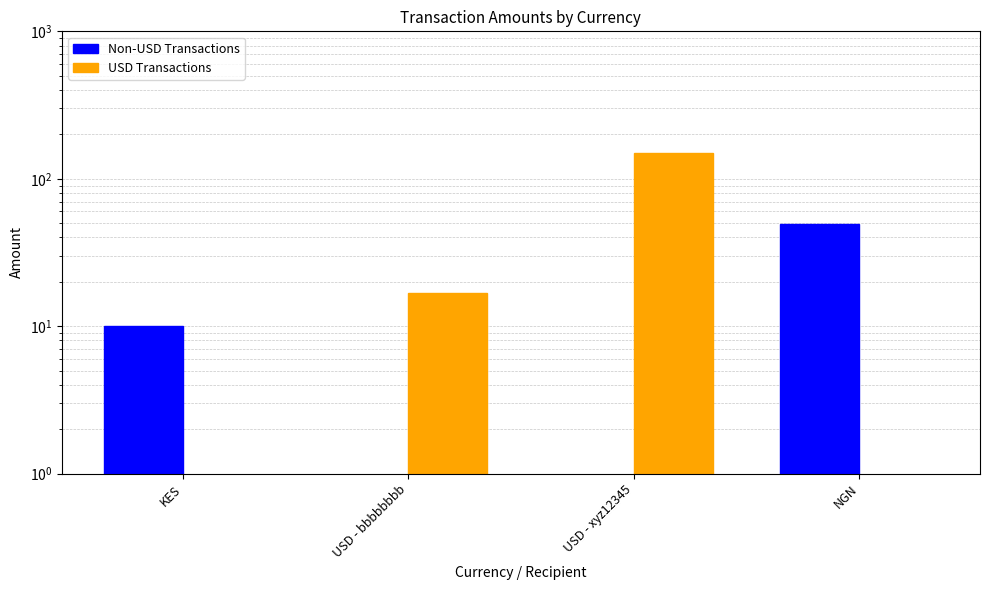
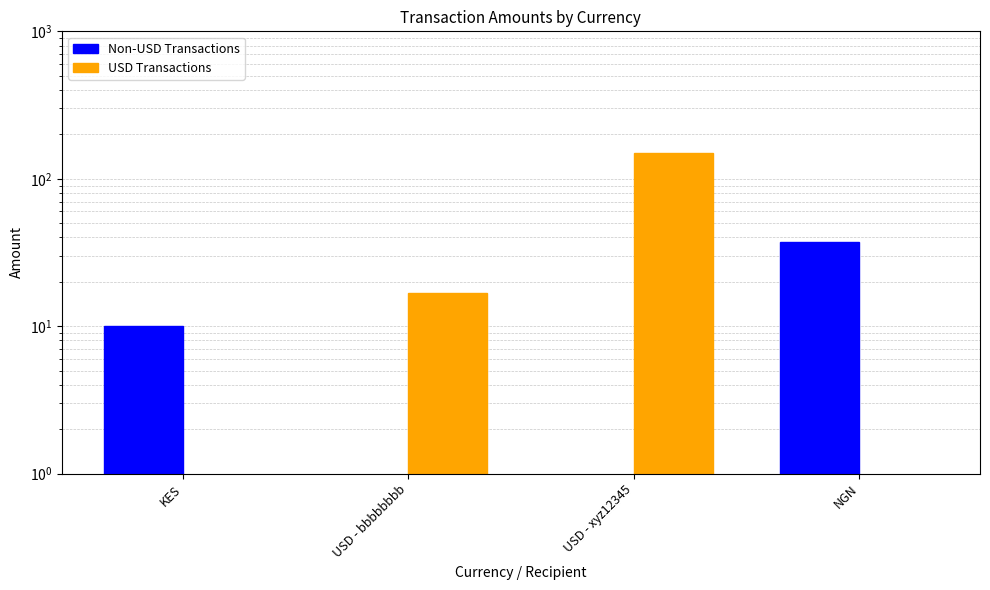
Non-USD Transactions, NGN: 50 -> 37
